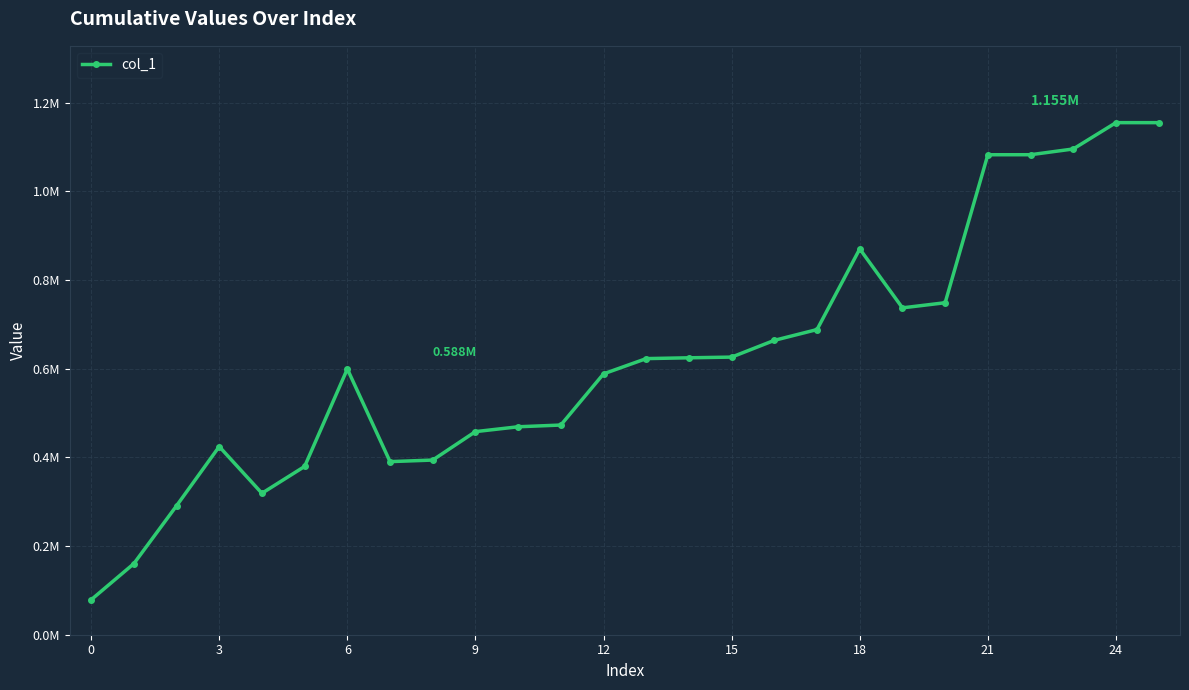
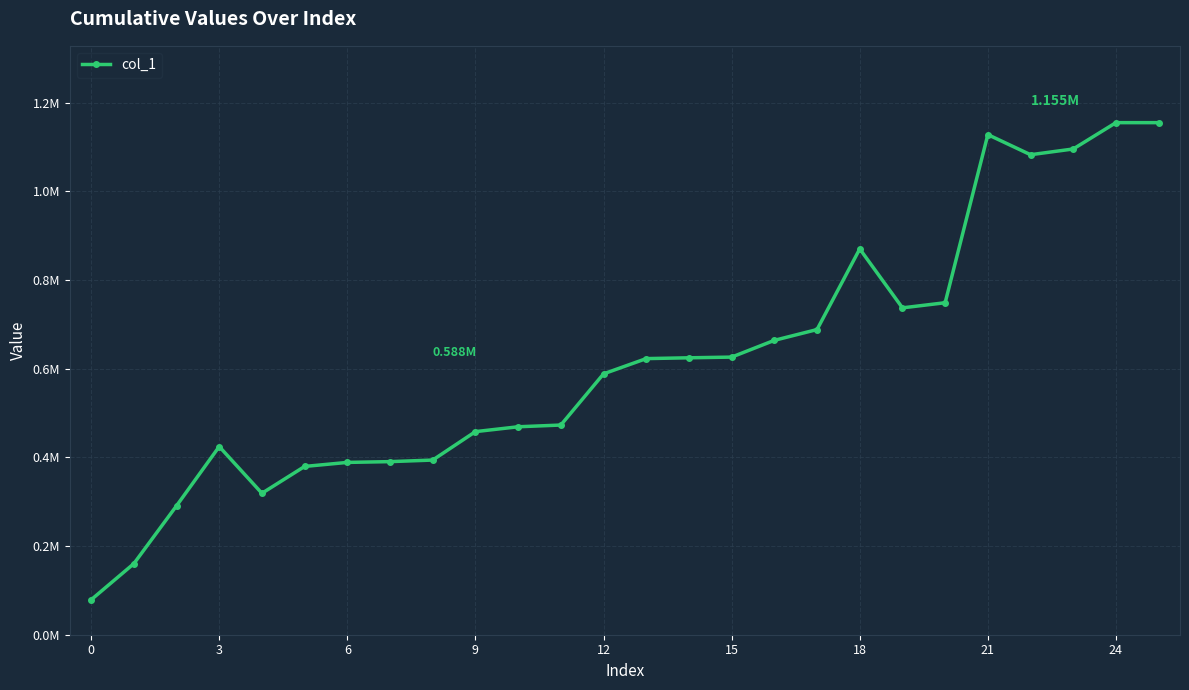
6: 600000 -> 390000
21: 1080000 -> 1130000
